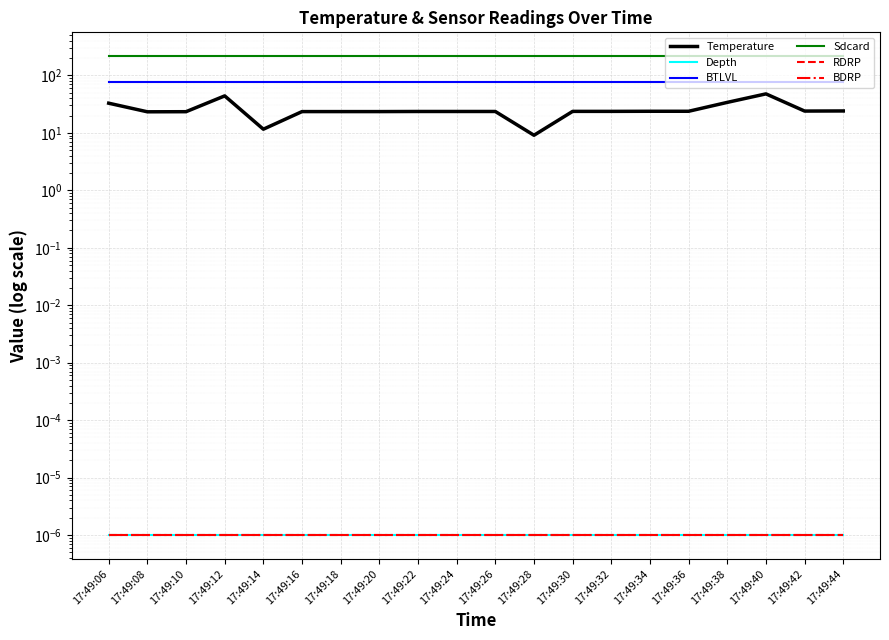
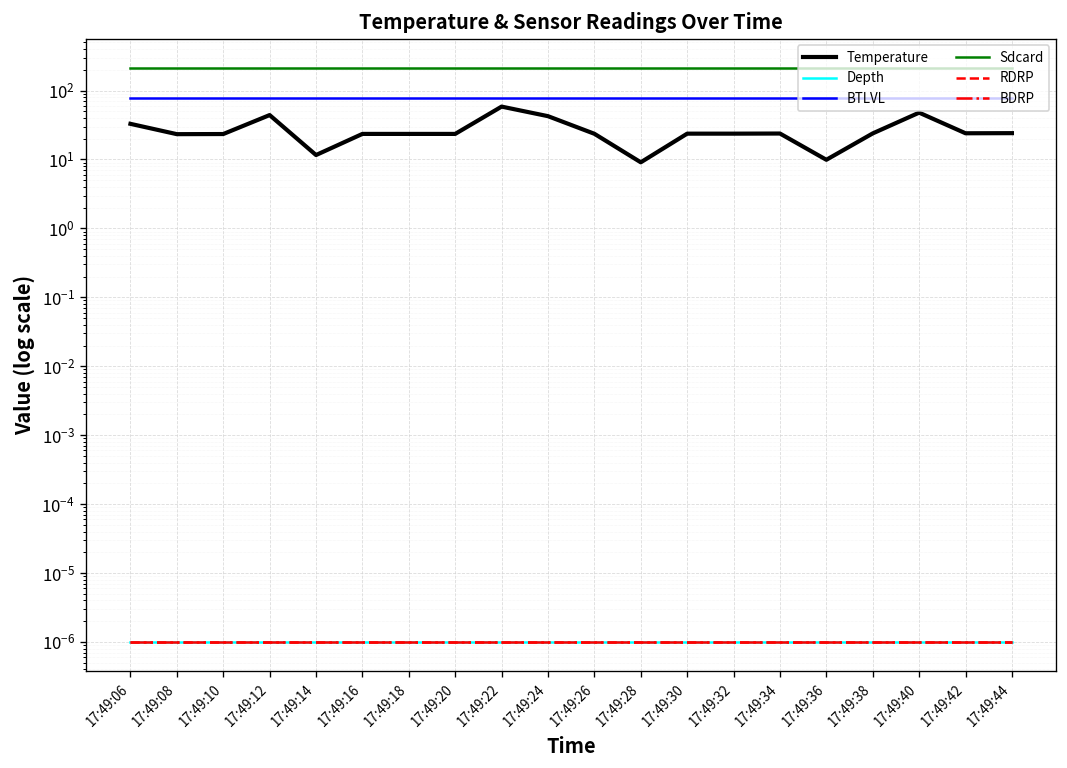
Temperature, 17:49:22: 24 -> 60
Temperature, 17:49:24: 24 -> 40
Temperature, 17:49:36: 24 -> 10
Temperature, 17:49:38: 30 -> 24
